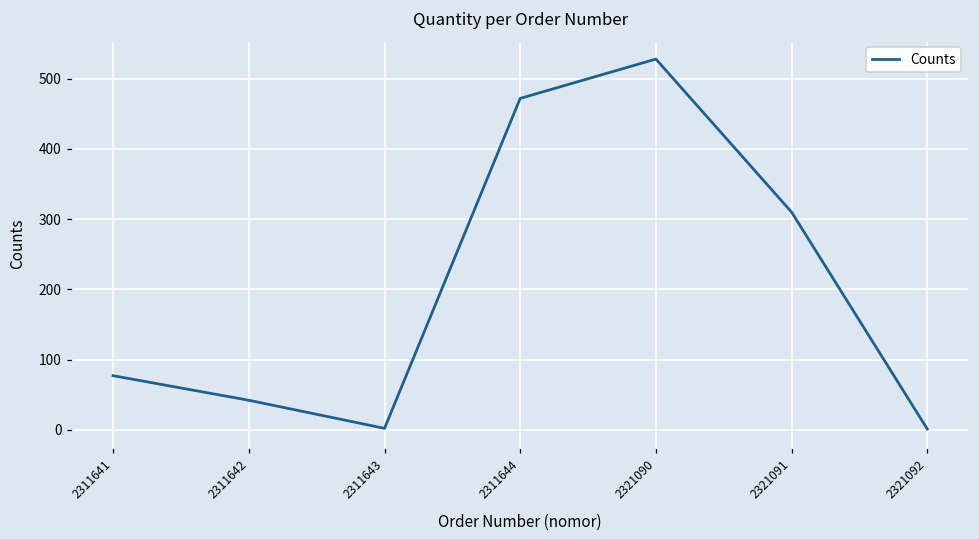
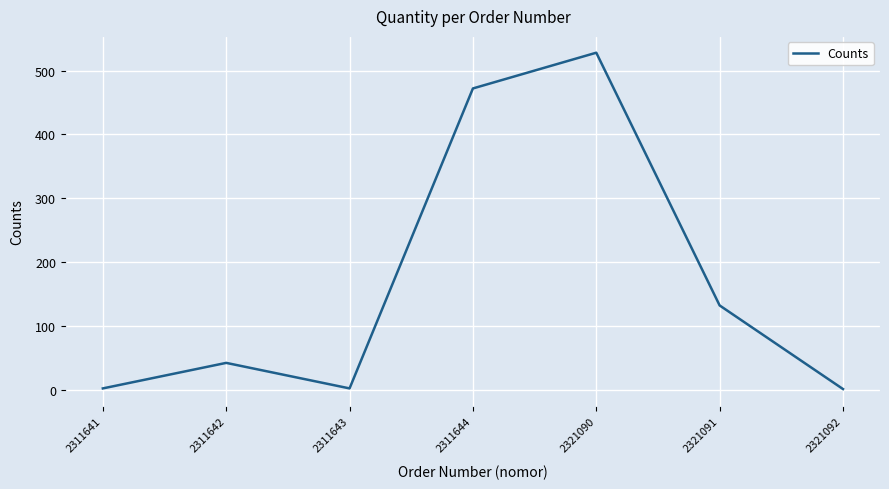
2311641: 80 -> 0
2321091: 310 -> 130
